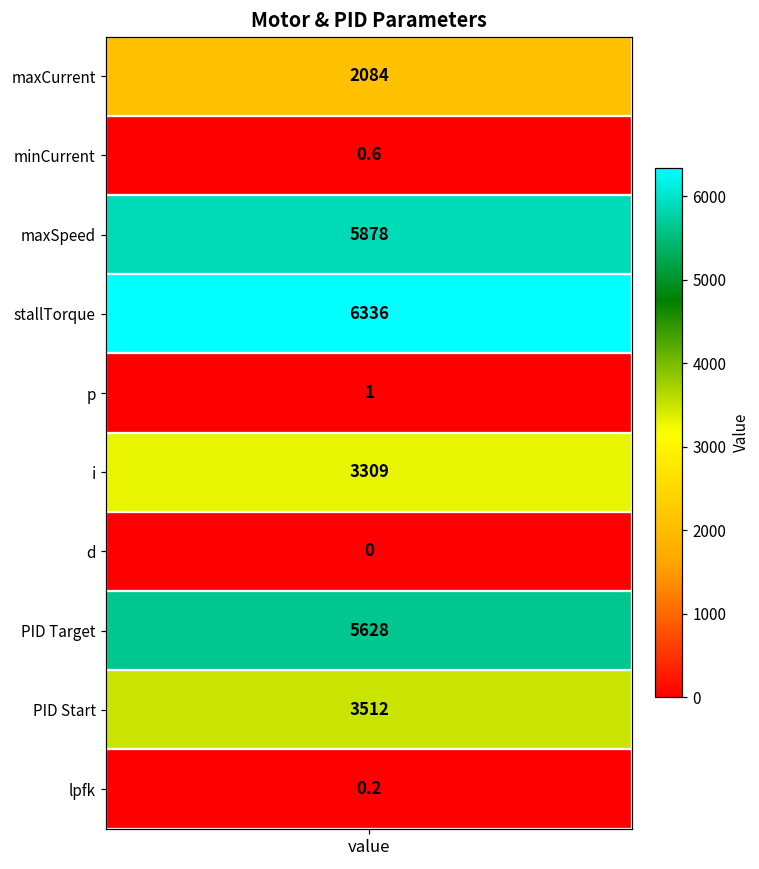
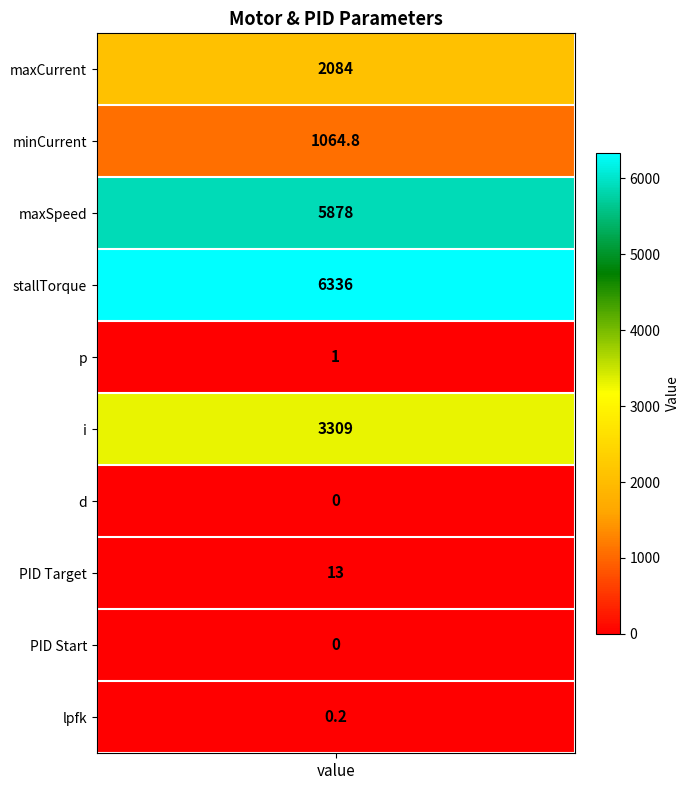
minCurrent, value: 0.6 -> 1064.8
PID Target, value: 5628 -> 13
PID Start, value: 3512 -> 0
